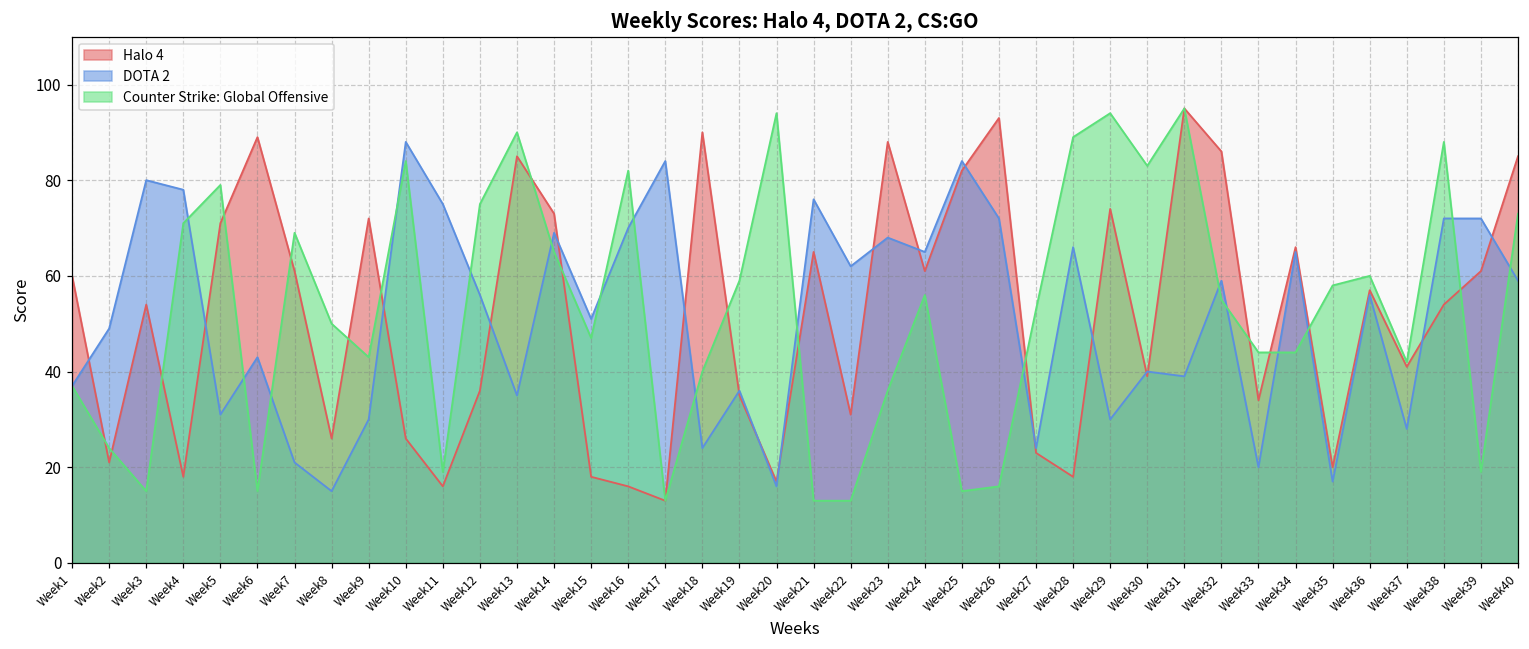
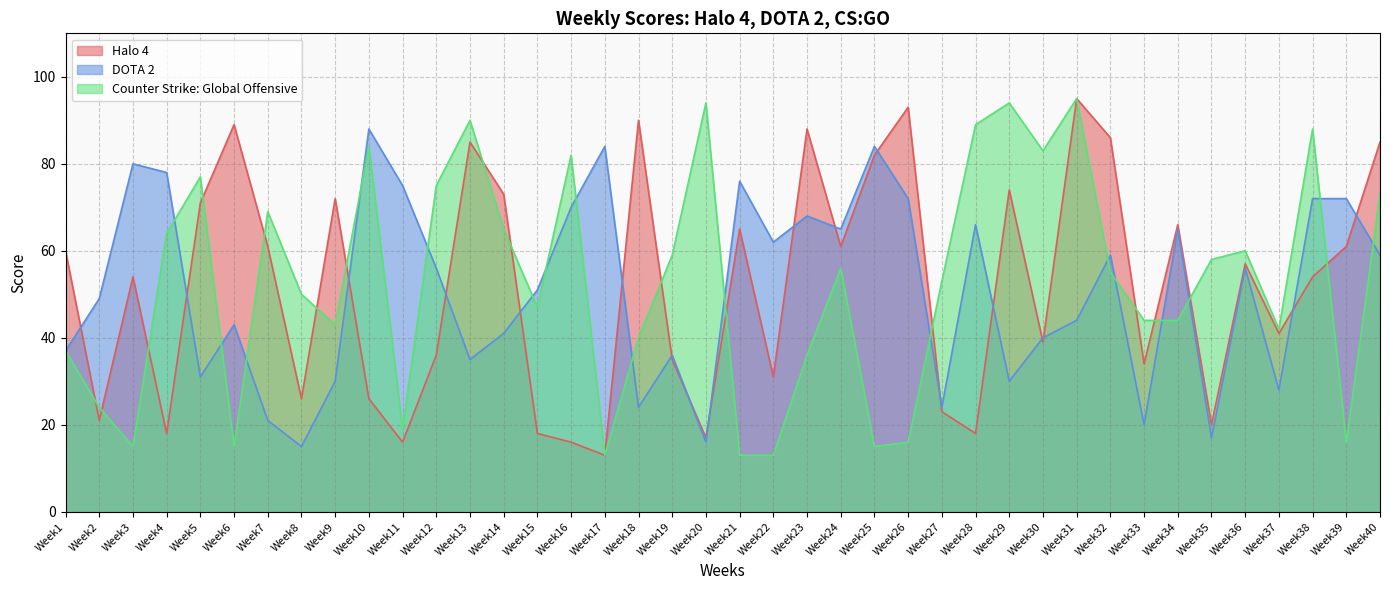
Counter Strike: Global Offensive, Week4: 71 -> 64
Counter Strike: Global Offensive, Week5: 79 -> 77
DOTA 2, Week14: 69 -> 41
DOTA 2, Week31: 39 -> 44
Counter Strike: Global Offensive, Week39: 19 -> 16
